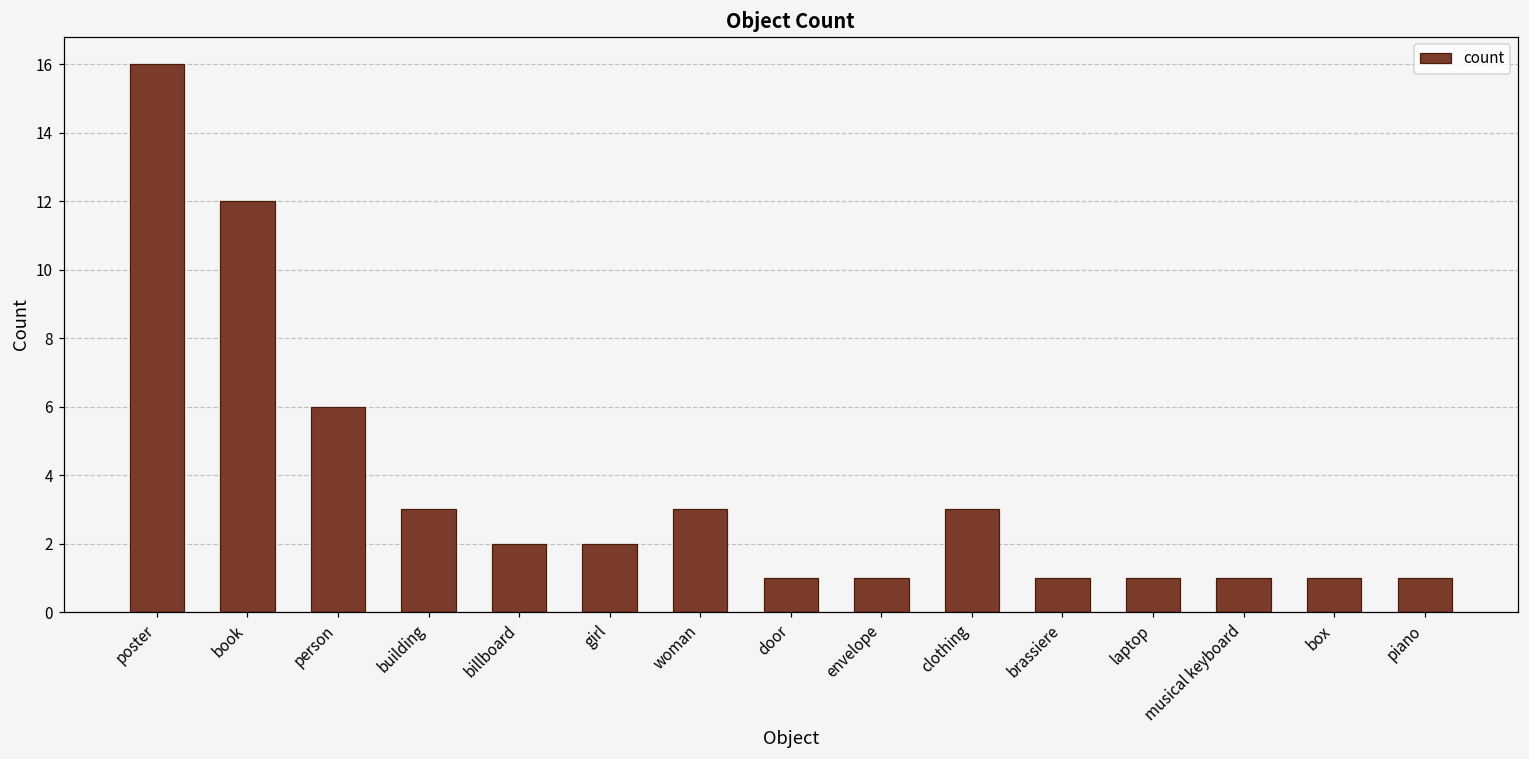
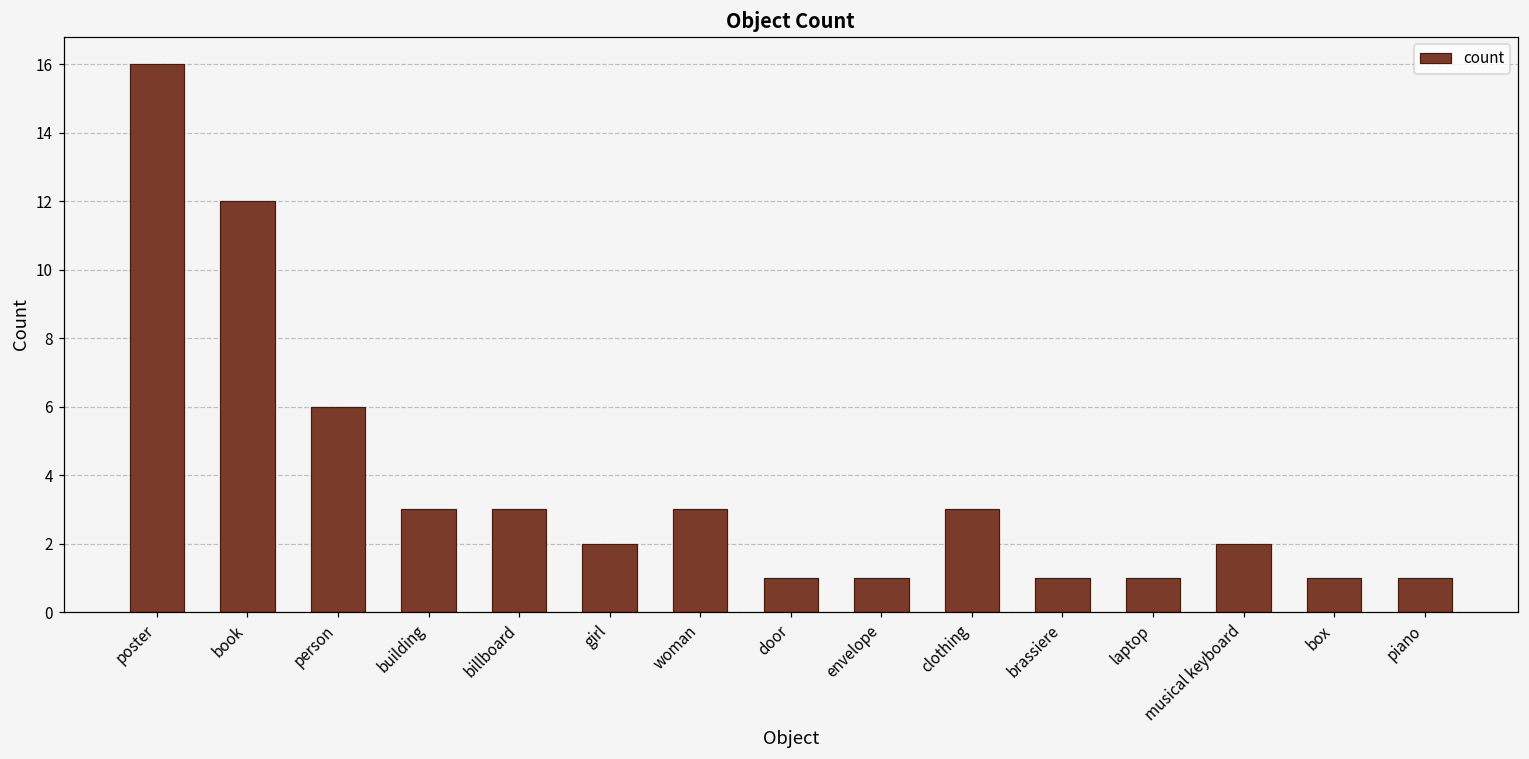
billboard: 2 -> 3
musical keyboard: 1 -> 2
